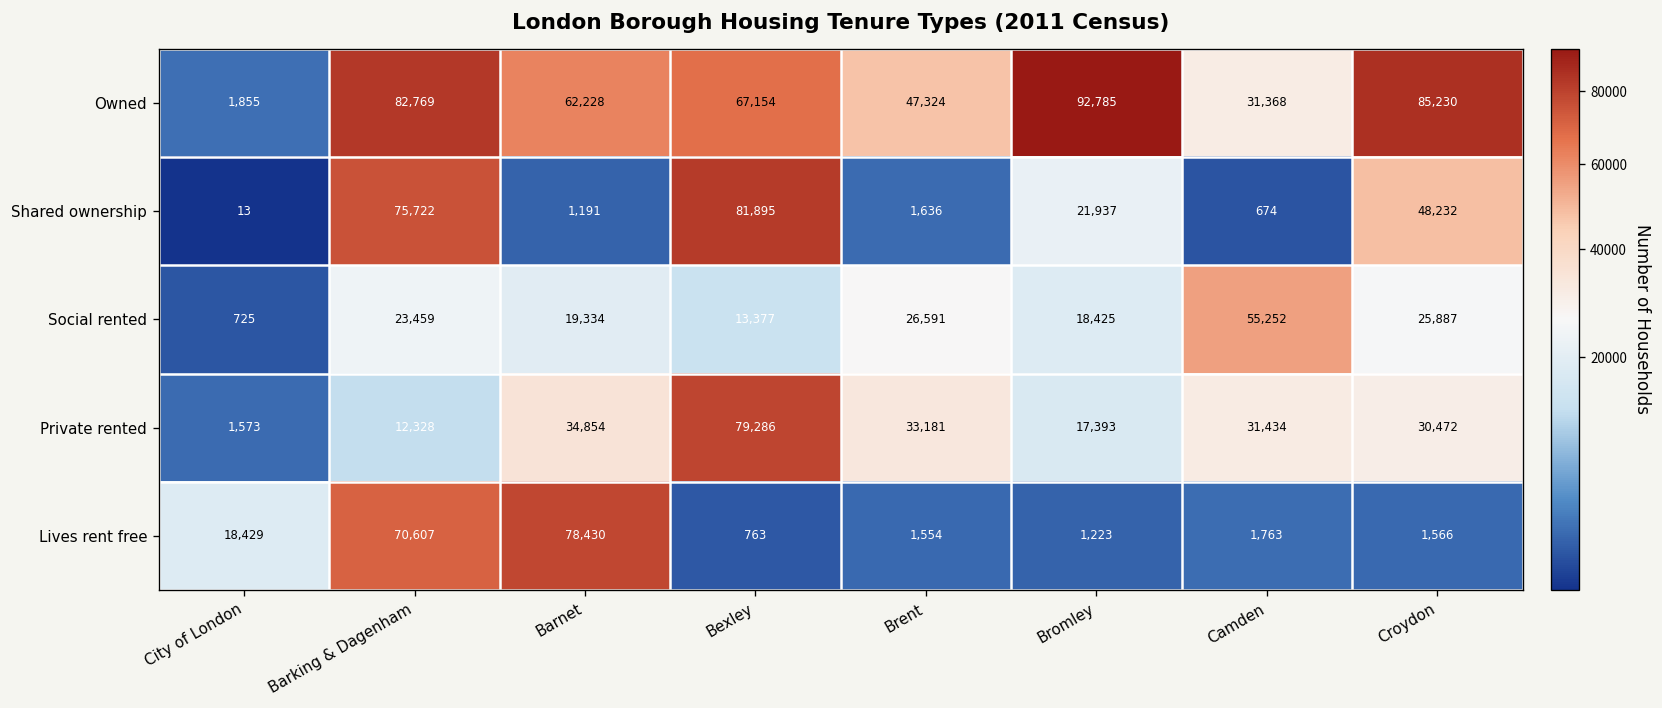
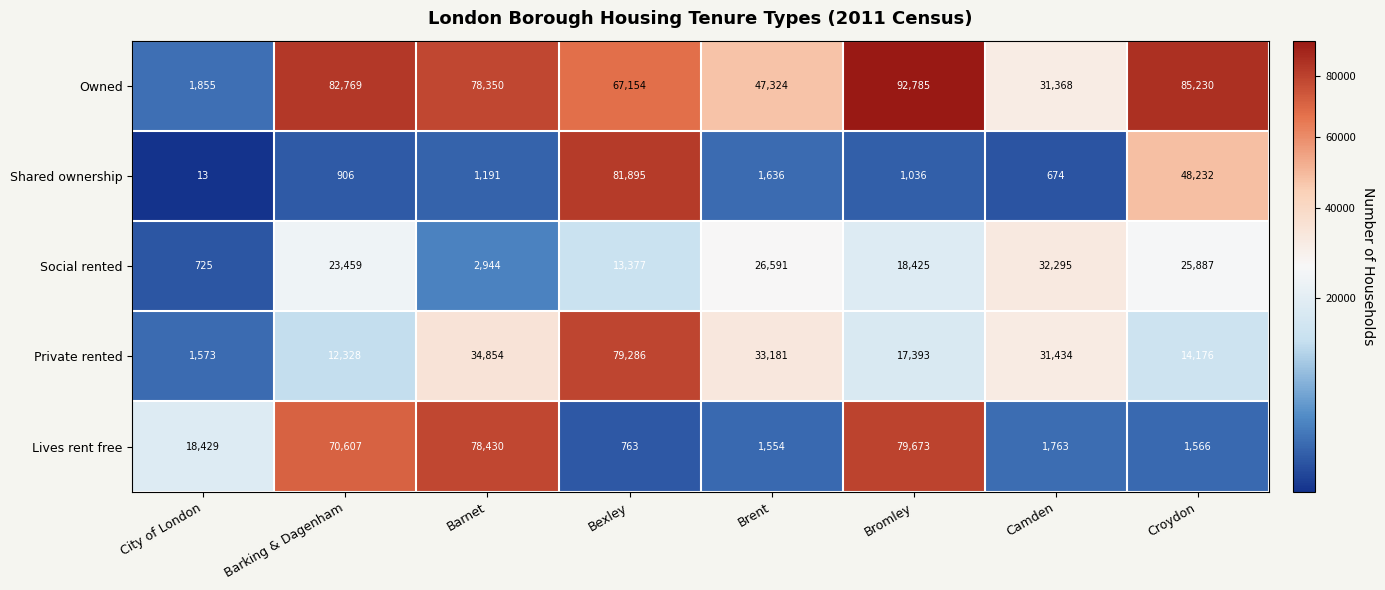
Owned, Barnet: 62,228 -> 78,350
Shared ownership, Barking & Dagenham: 75,722 -> 906
Shared ownership, Bromley: 21,937 -> 1,036
Social rented, Barnet: 19,334 -> 2,944
Social rented, Camden: 55,252 -> 32,295
Private rented, Croydon: 30,472 -> 14,176
Lives rent free, Bromley: 1,223 -> 79,673
